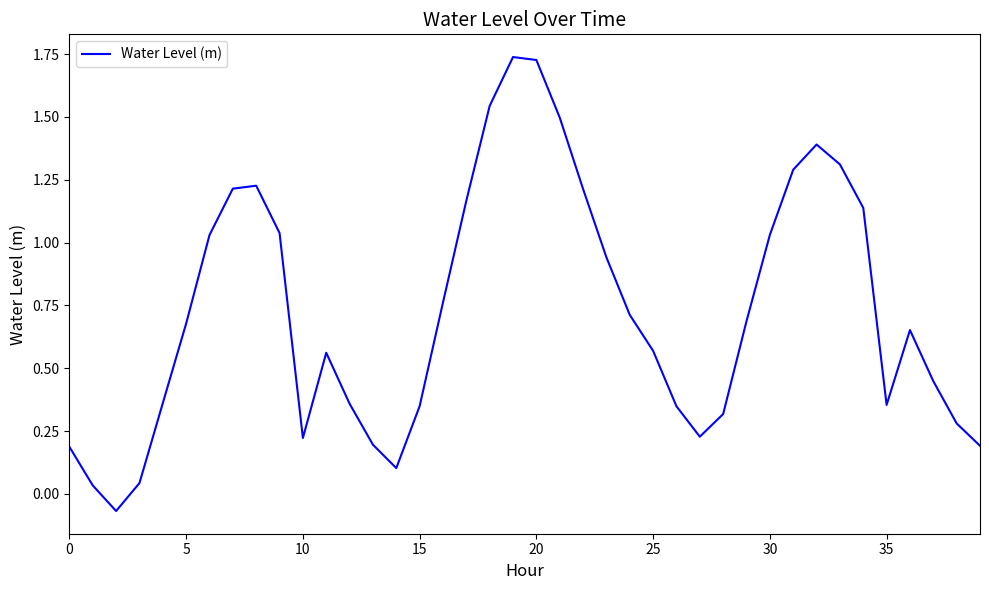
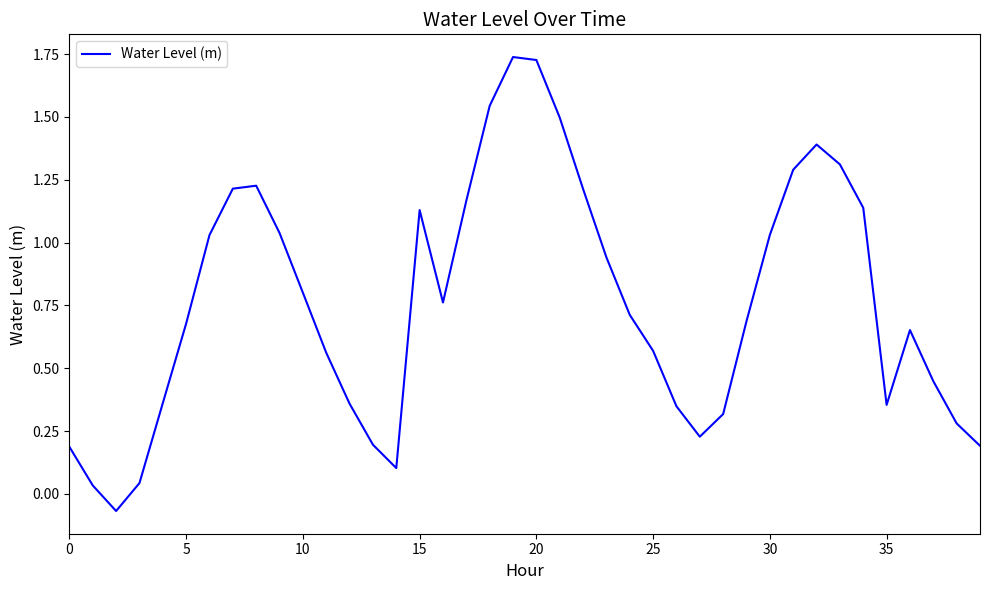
10: 0.22 -> 0.80
15: 0.35 -> 1.13
